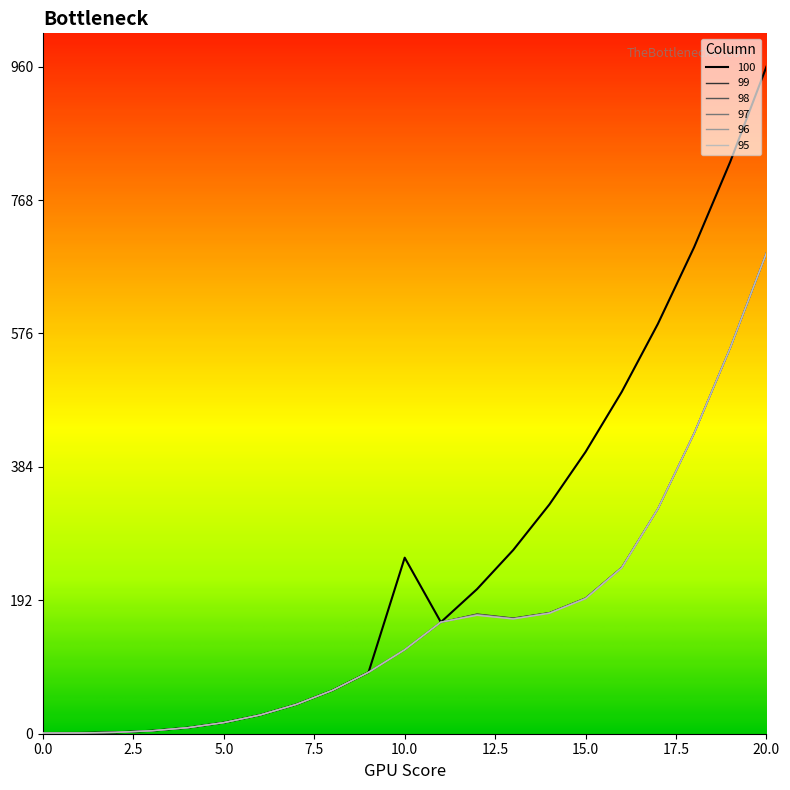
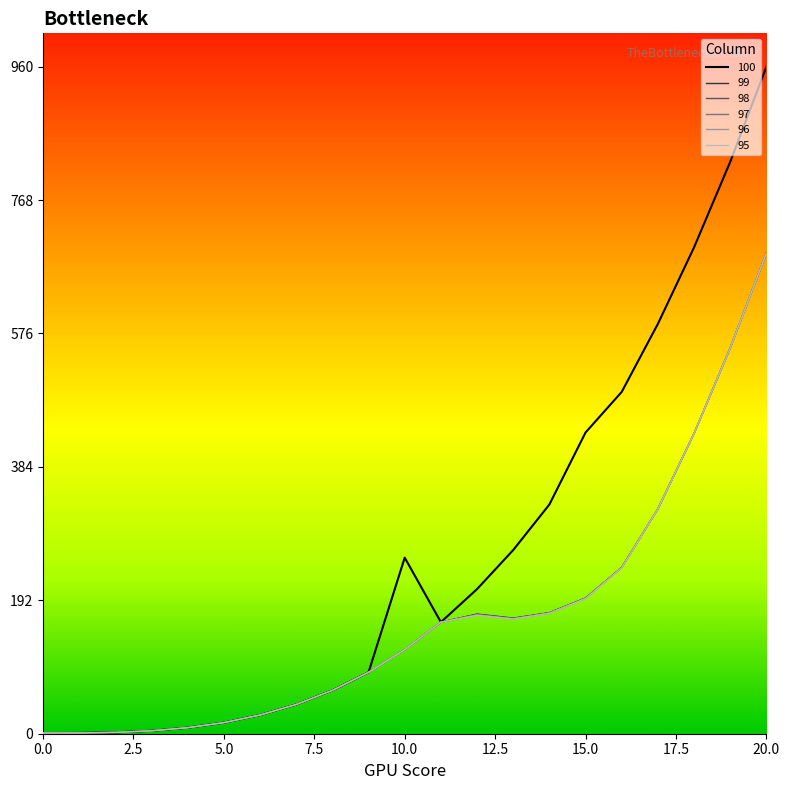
100, 15.0: 410 -> 430
